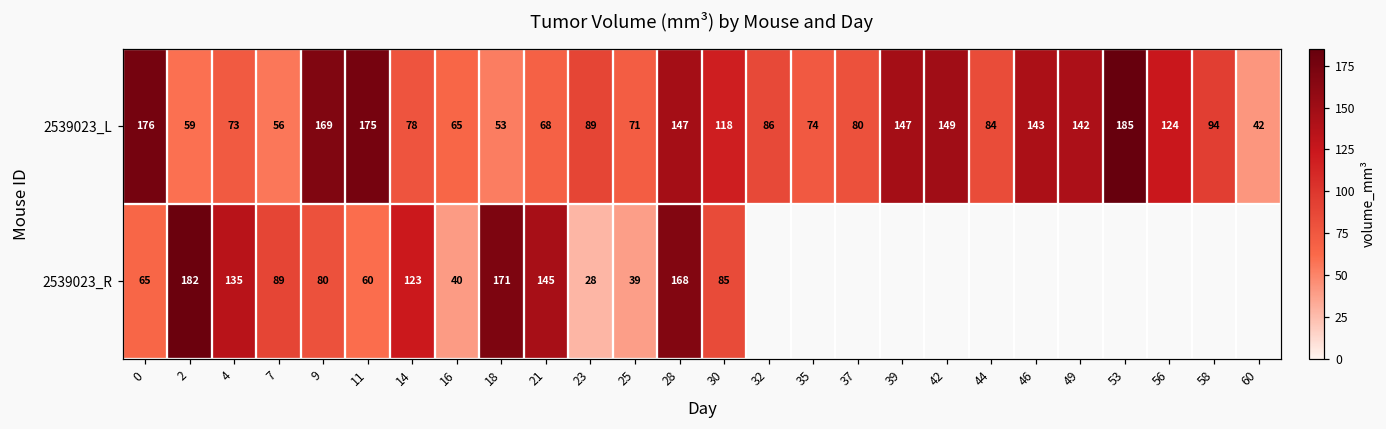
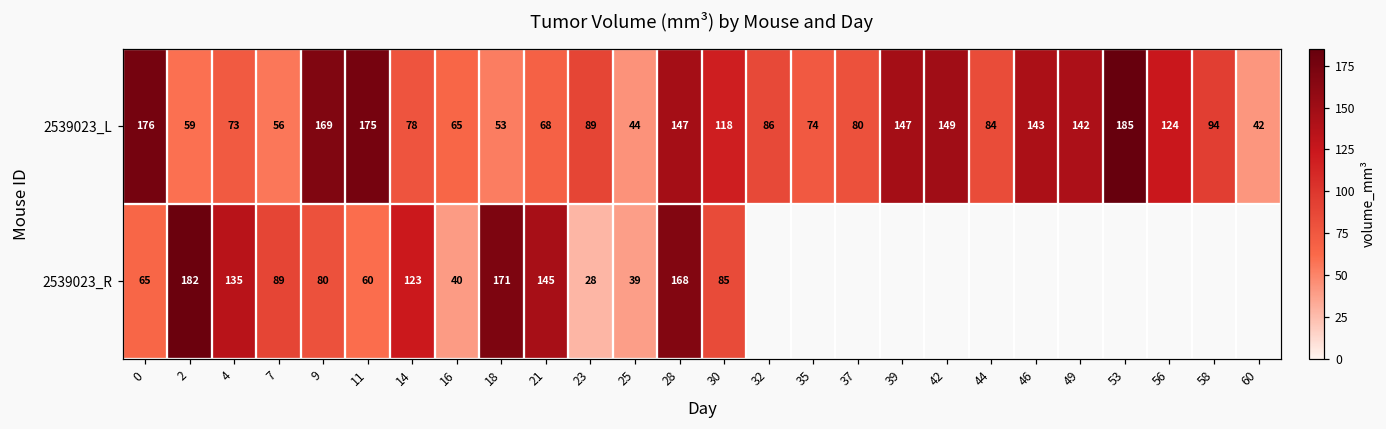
2539023_L, 25: 71 -> 44
